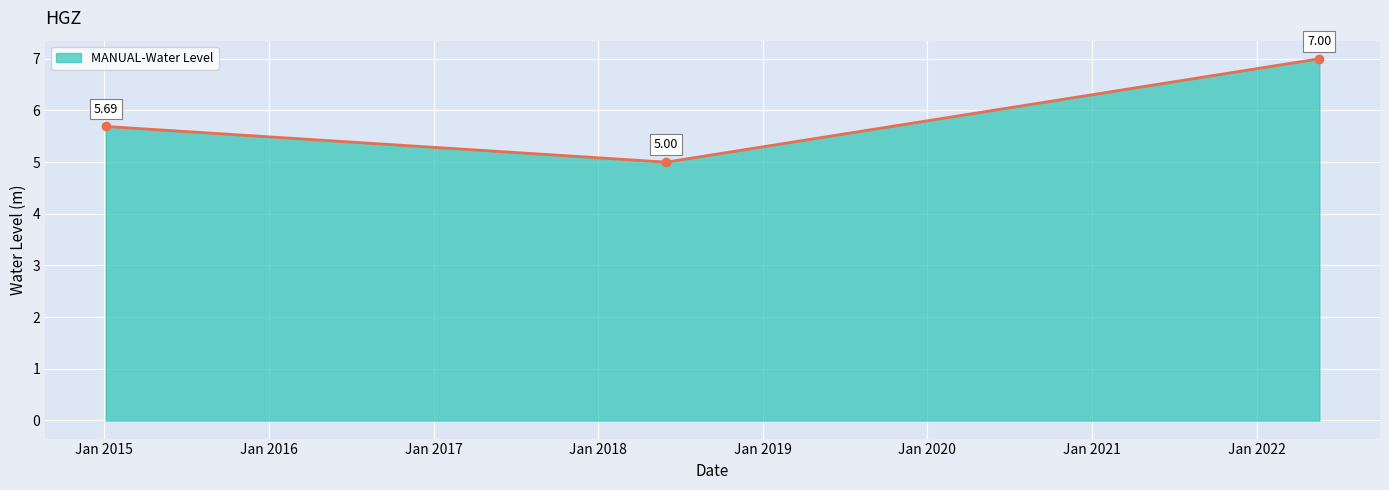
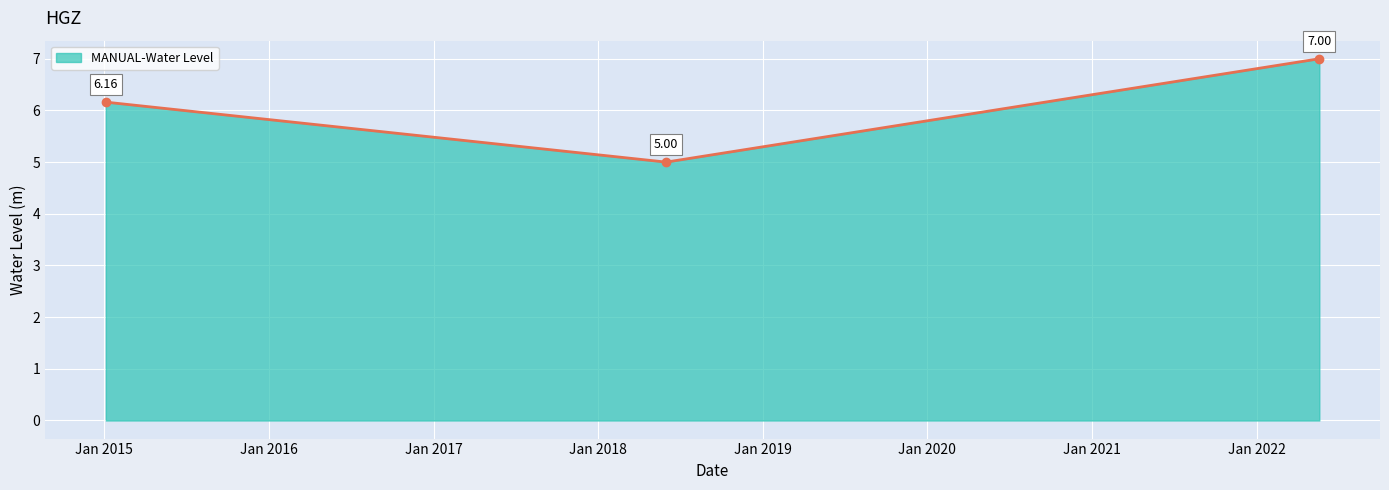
Jan 2015: 5.69 -> 6.16
